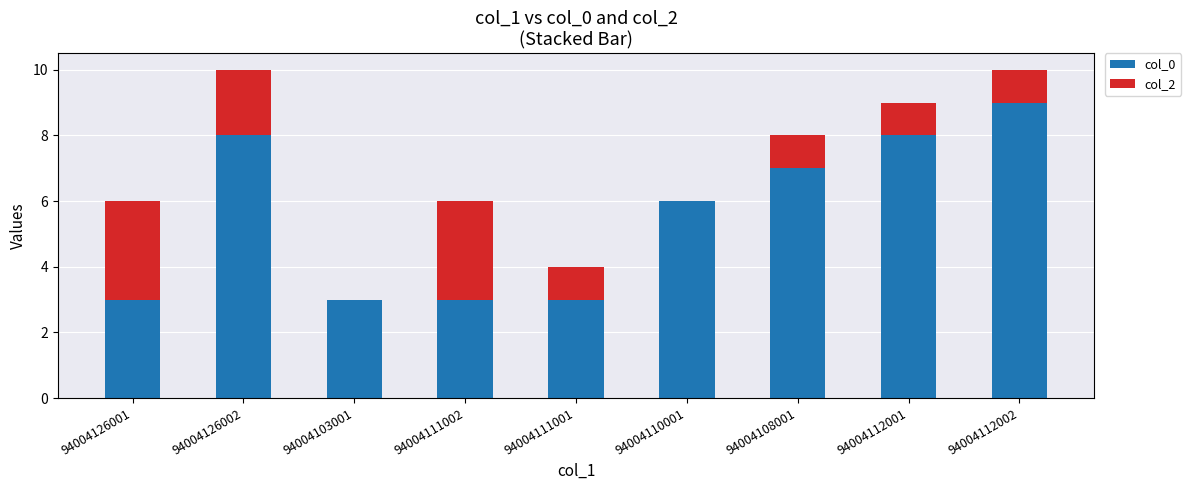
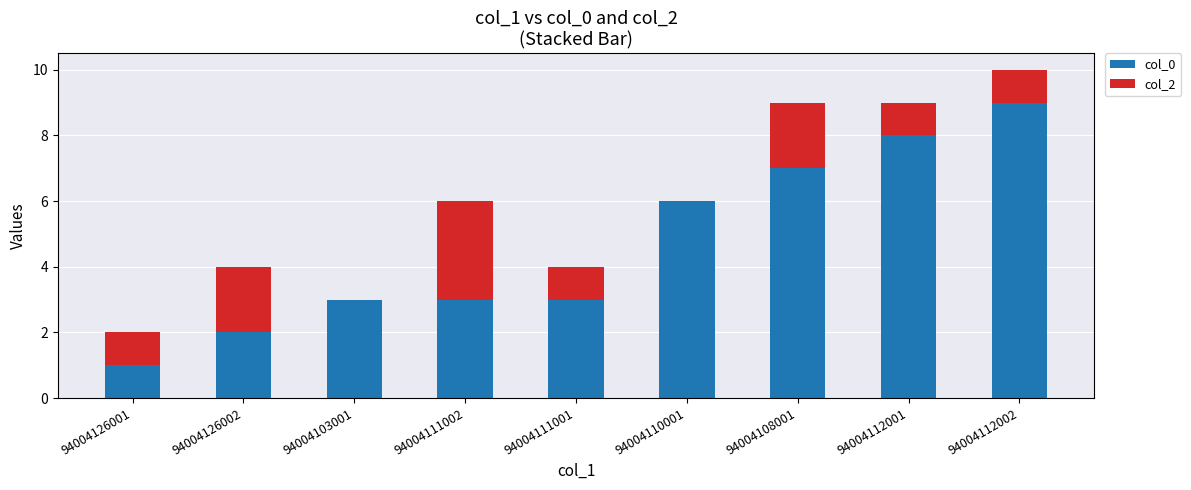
col_0, 94004126001: 3 -> 1
col_2, 94004126001: 3 -> 1
col_0, 94004126002: 8 -> 2
col_2, 94004108001: 1 -> 2
